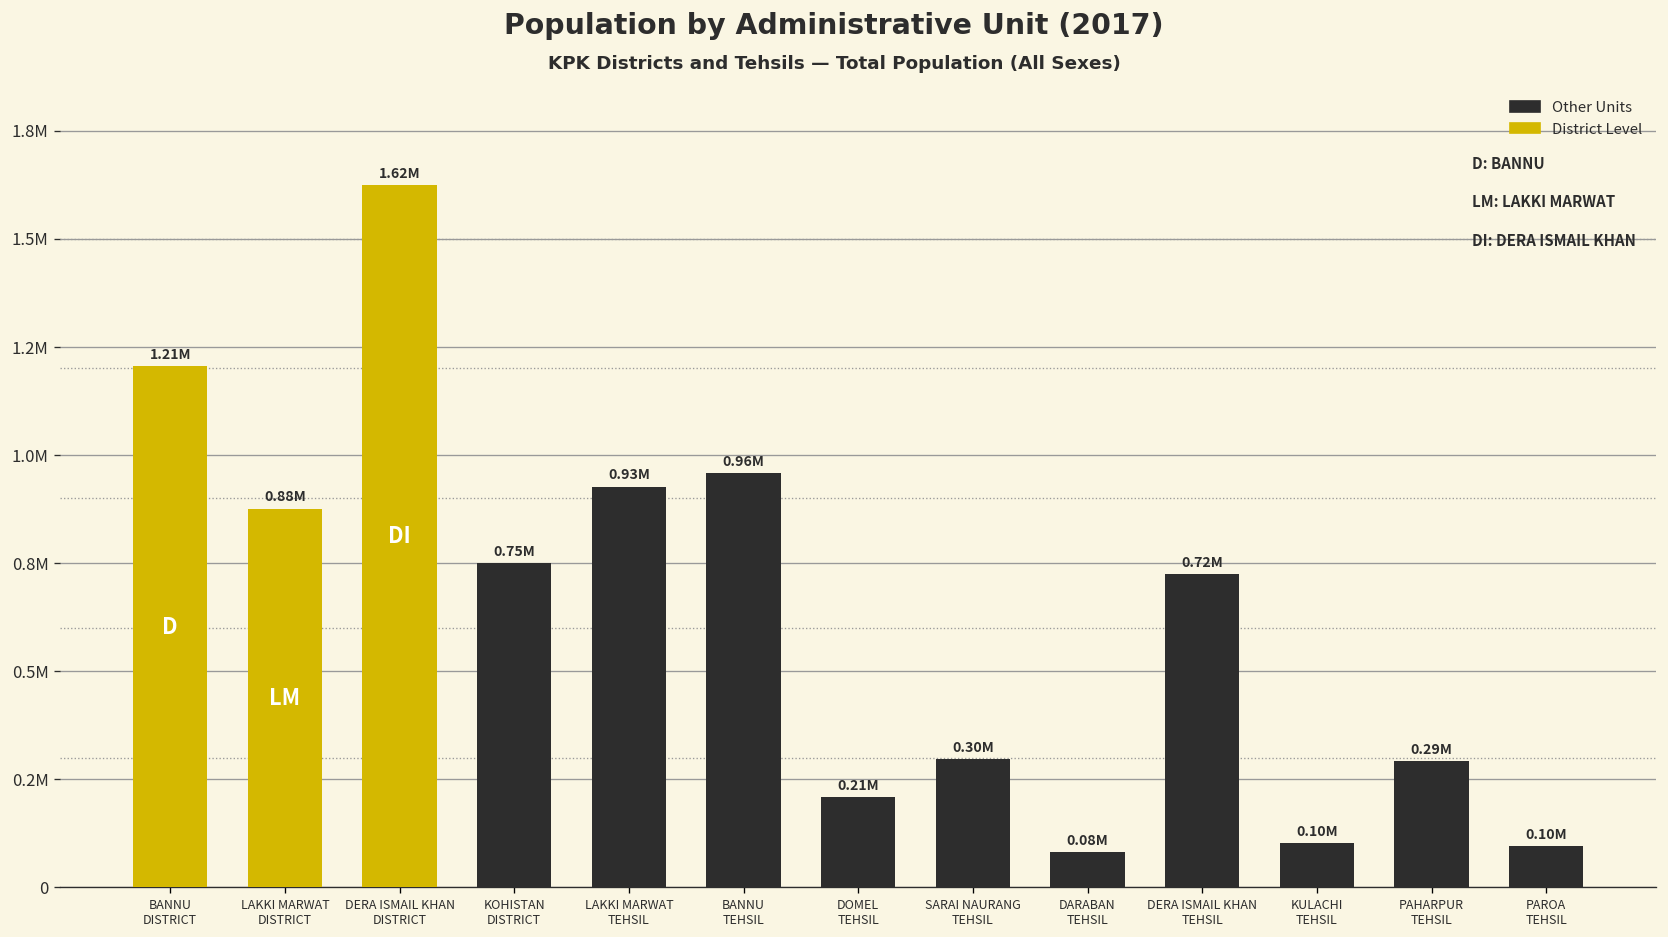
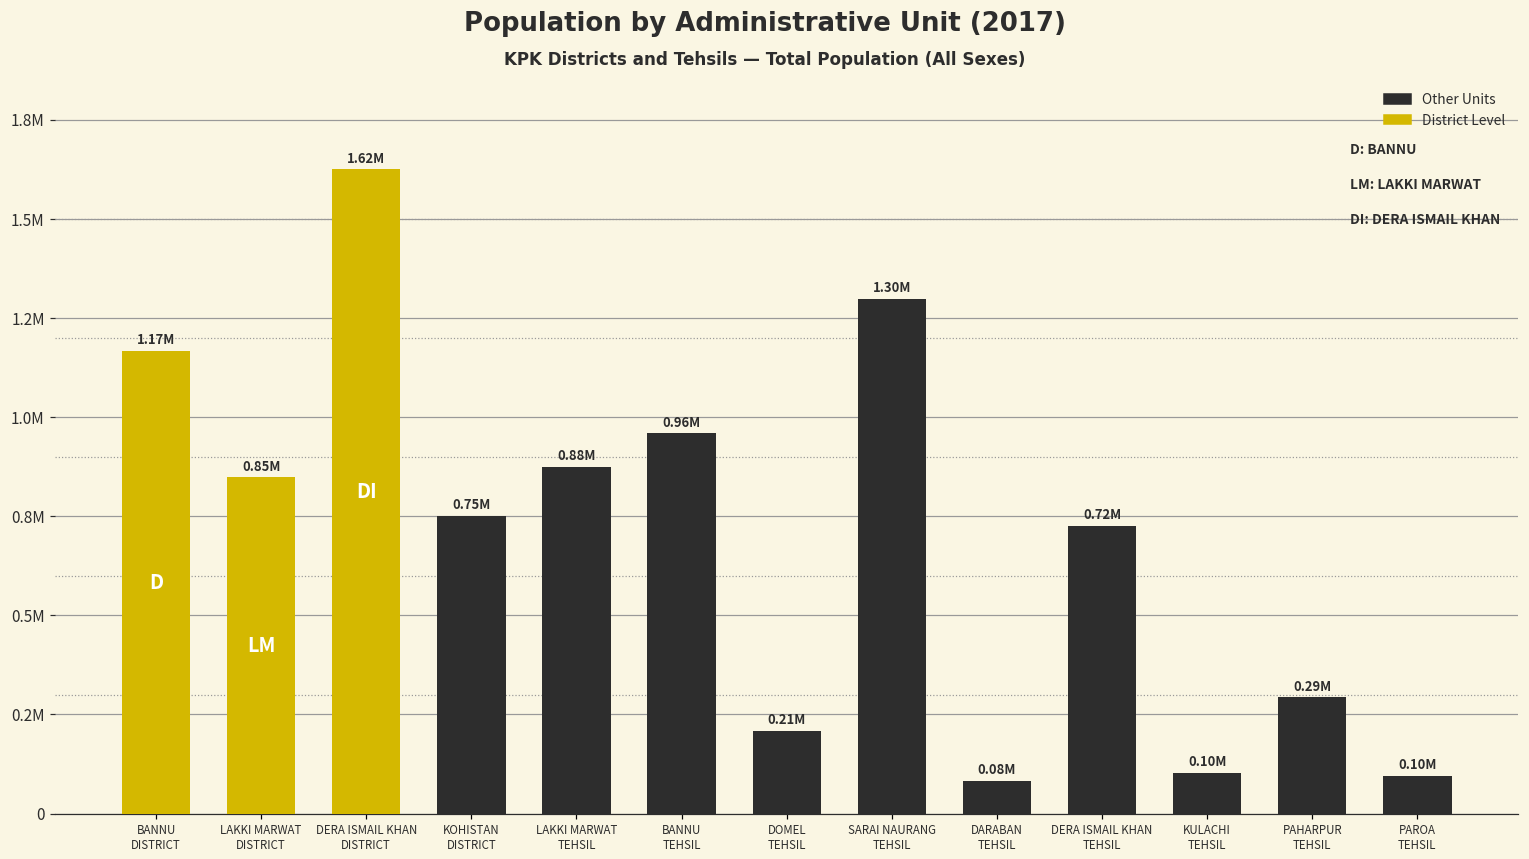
BANNU DISTRICT: 1.21M -> 1.17M
LAKKI MARWAT DISTRICT: 0.88M -> 0.85M
LAKKI MARWAT TEHSIL: 0.93M -> 0.88M
SARAI NAURANG TEHSIL: 0.30M -> 1.30M
